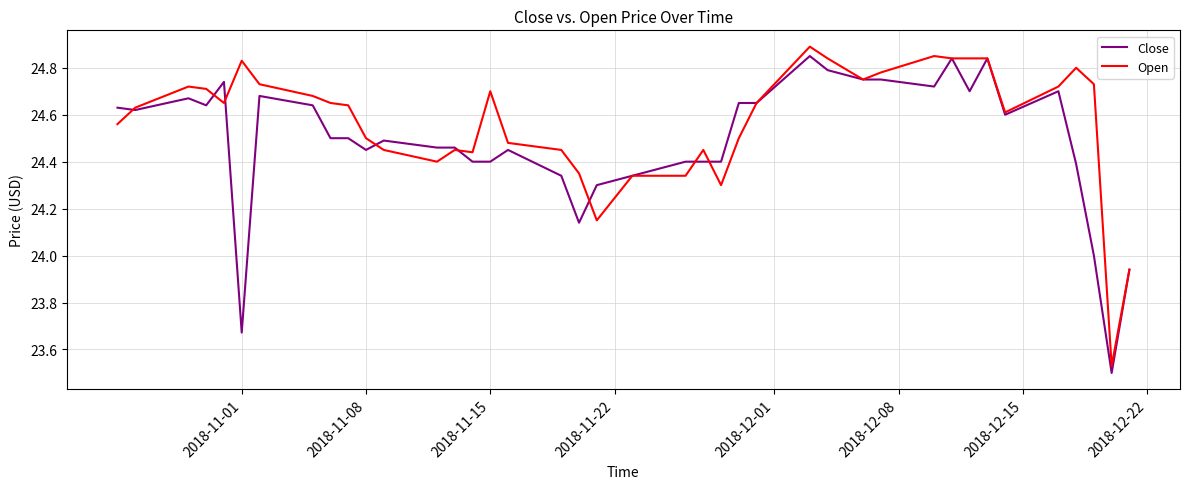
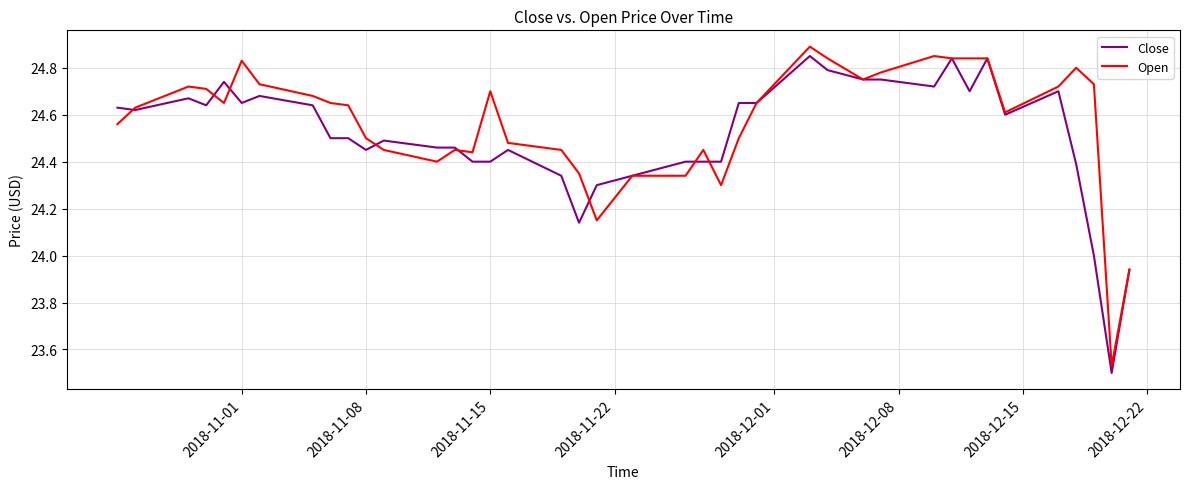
Close, 2018-11-01: 23.67 -> 24.65
